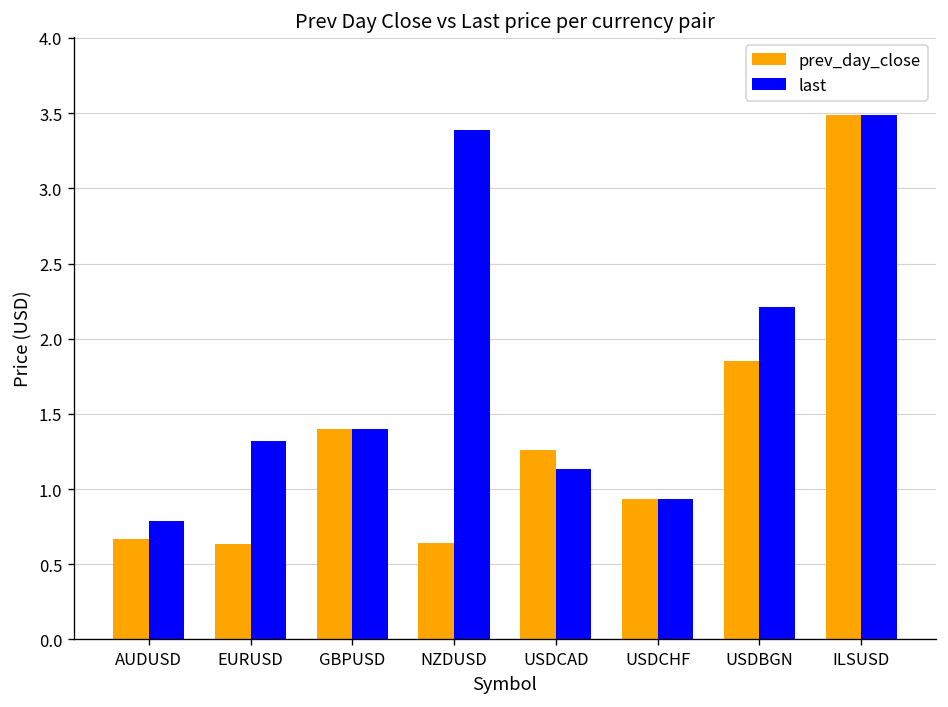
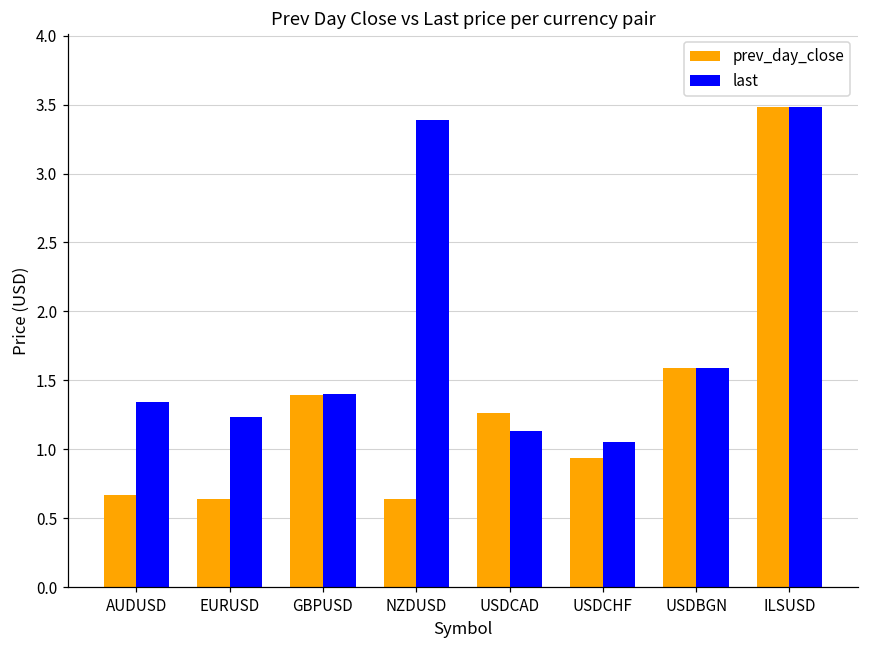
last, AUDUSD: 0.79 -> 1.34
last, EURUSD: 1.32 -> 1.23
last, USDCHF: 0.93 -> 1.06
prev_day_close, USDBGN: 1.85 -> 1.59
last, USDBGN: 2.21 -> 1.59
